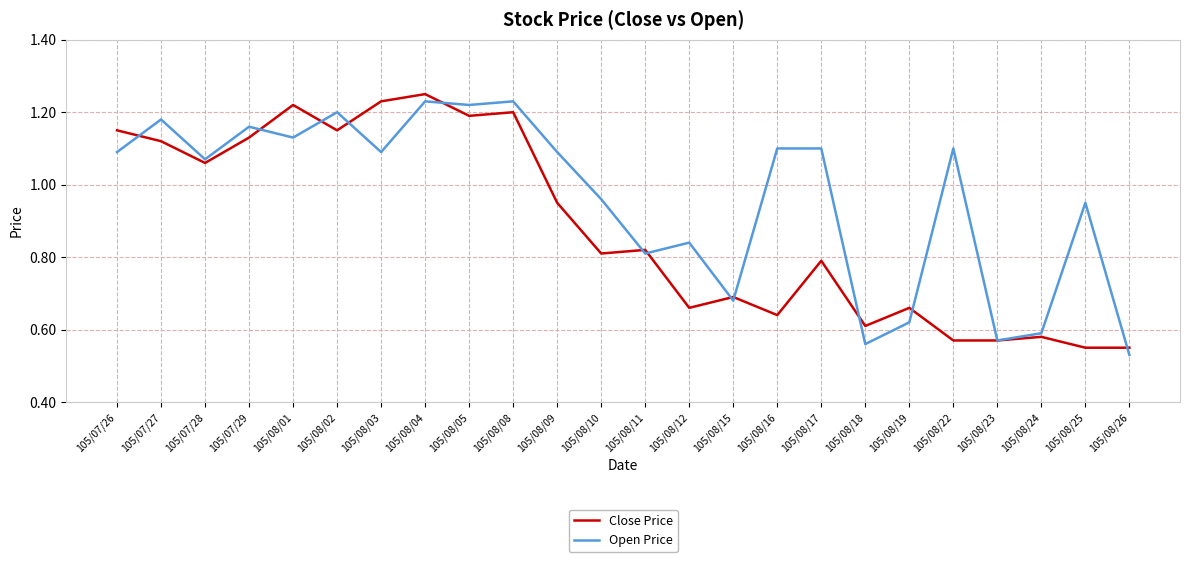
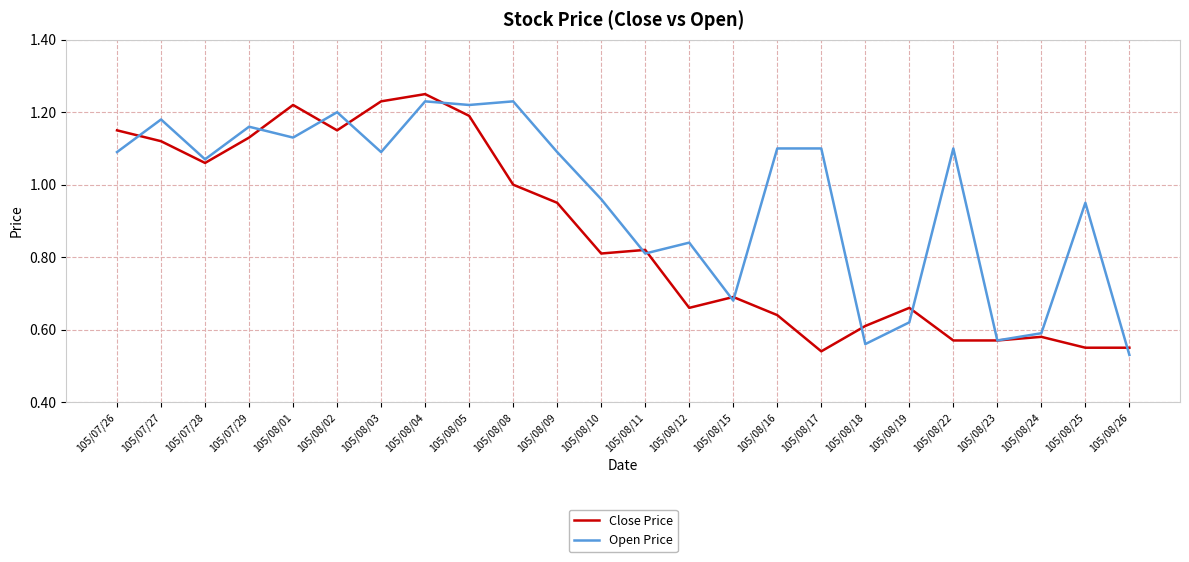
Close Price, 105/08/08: 1.2 -> 1.0
Close Price, 105/08/17: 0.79 -> 0.54
